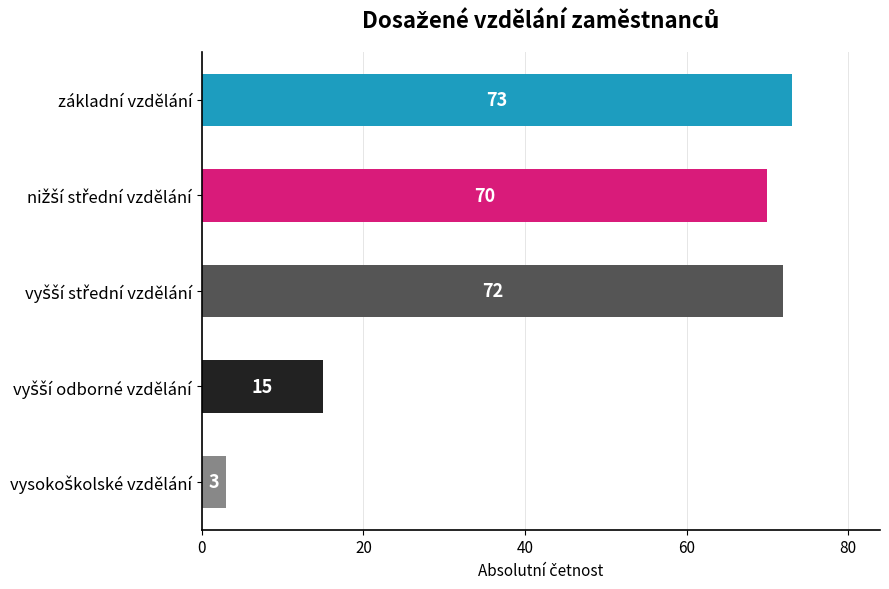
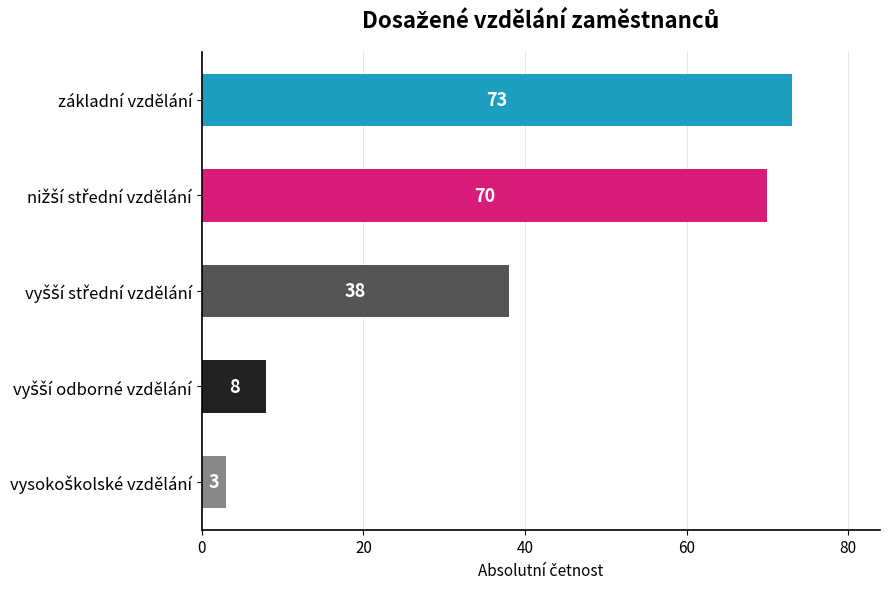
vyšší střední vzdělání: 72 -> 38
vyšší odborné vzdělání: 15 -> 8
